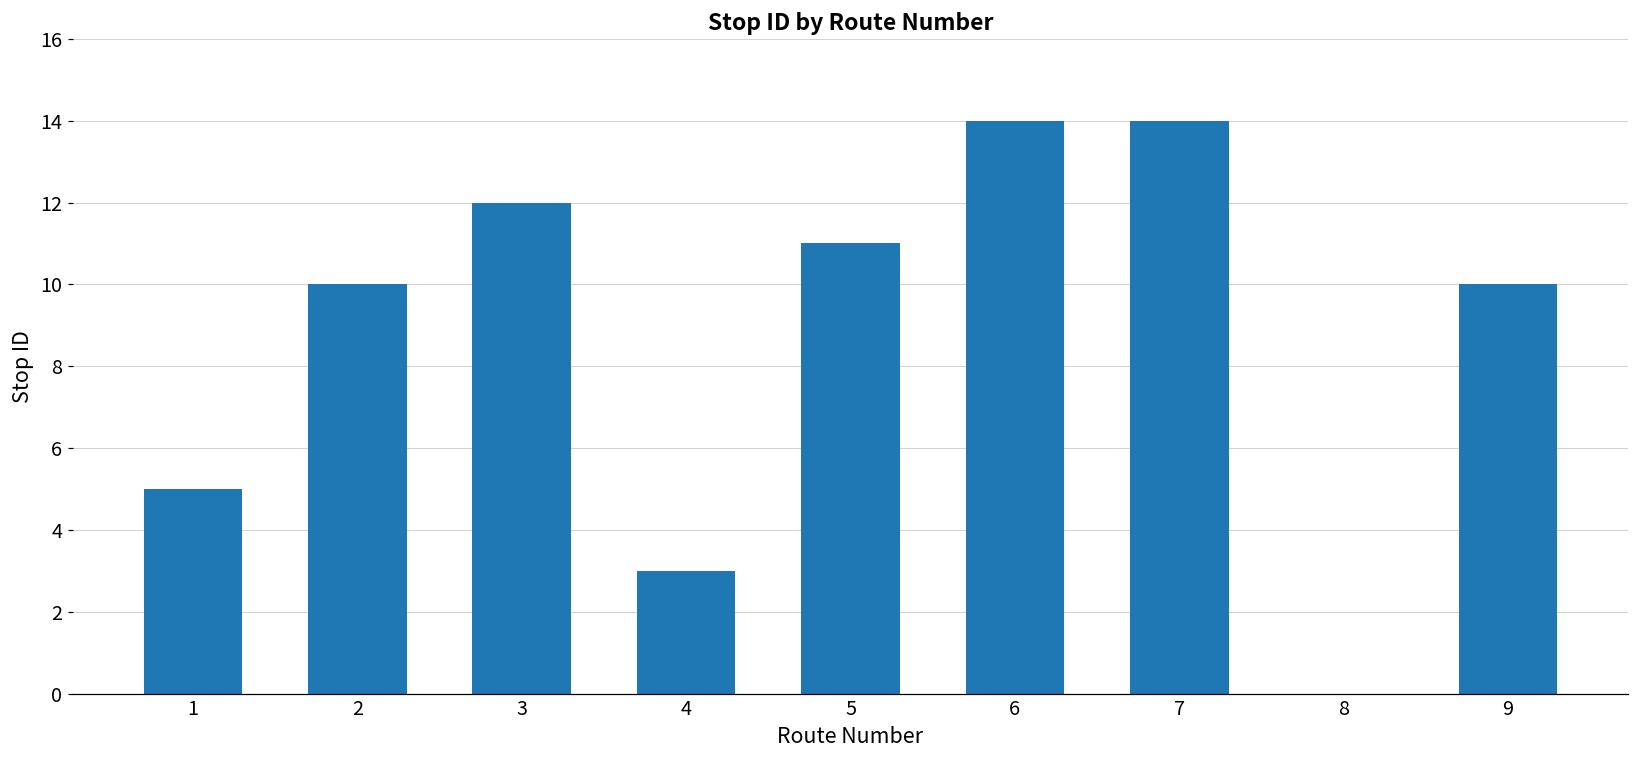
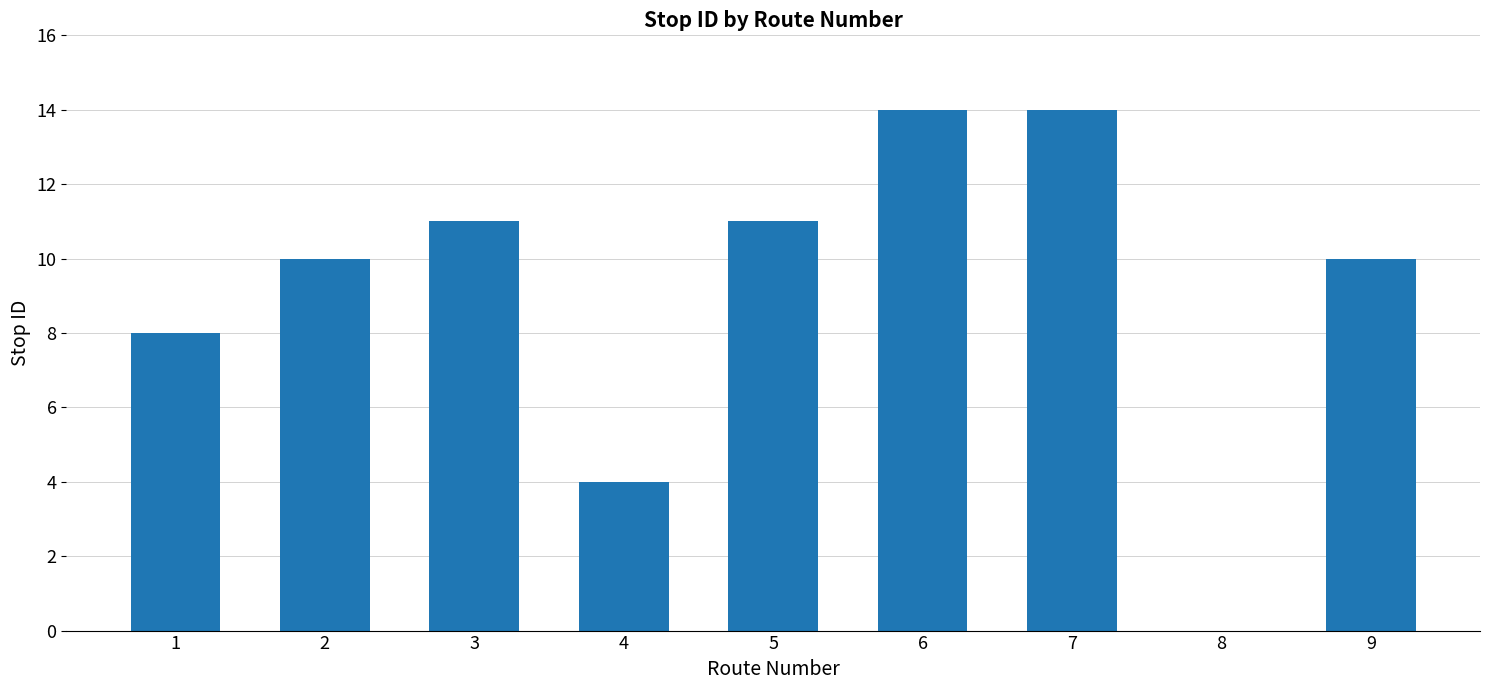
1: 5 -> 8
3: 12 -> 11
4: 3 -> 4
